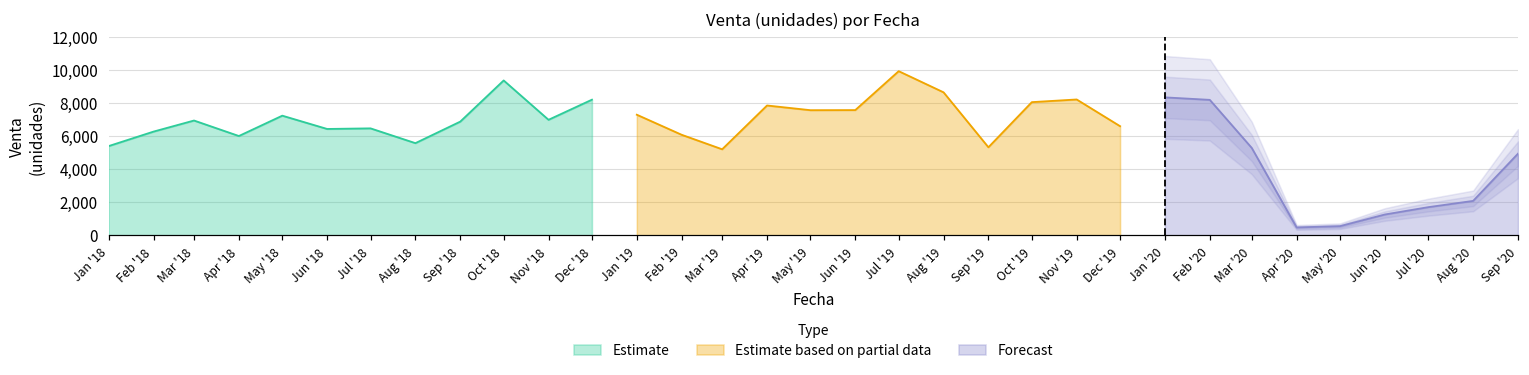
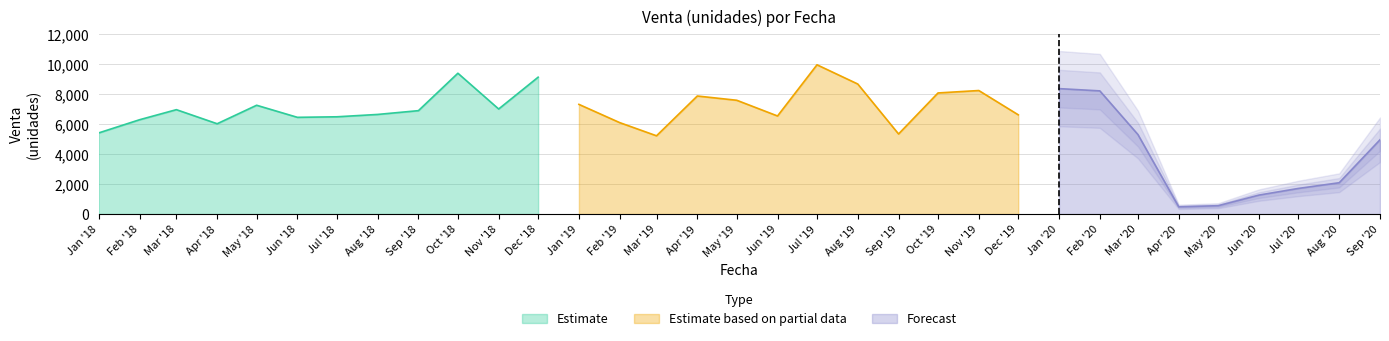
Estimate, Aug '18: 5,600 -> 6,600
Estimate, Dec '18: 8,200 -> 9,100
Estimate based on partial data, Jun '19: 7,600 -> 6,500
